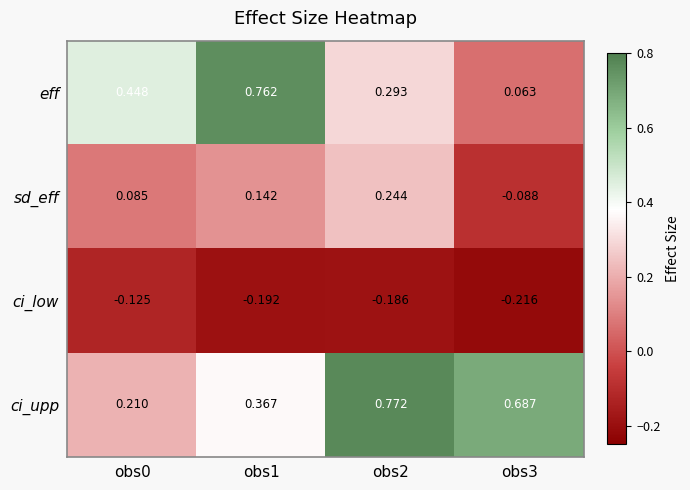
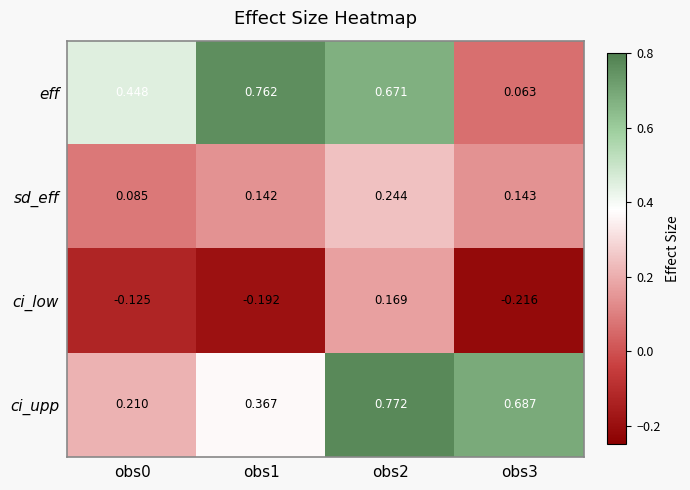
eff, obs2: 0.293 -> 0.671
sd_eff, obs3: -0.088 -> 0.143
ci_low, obs2: -0.186 -> 0.169
